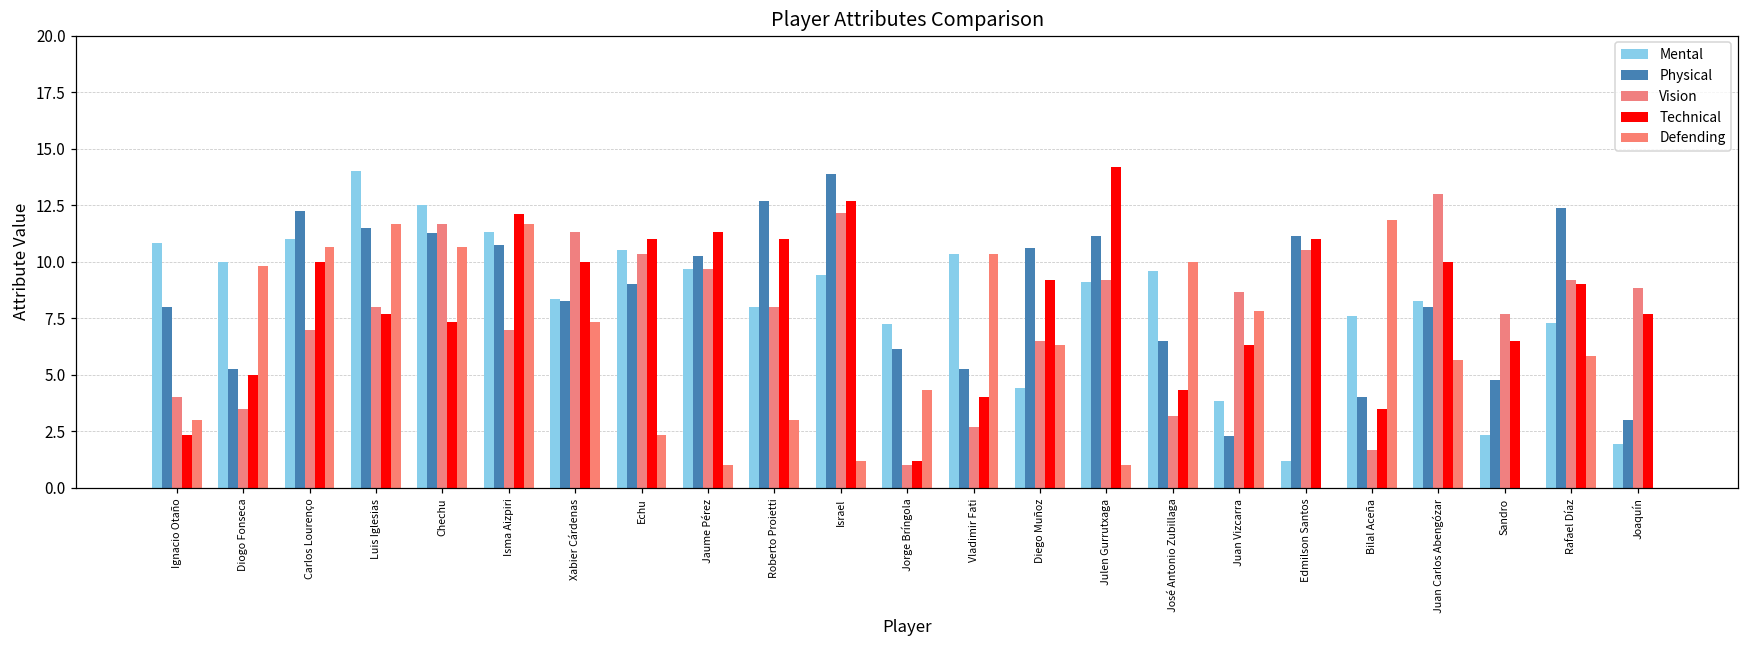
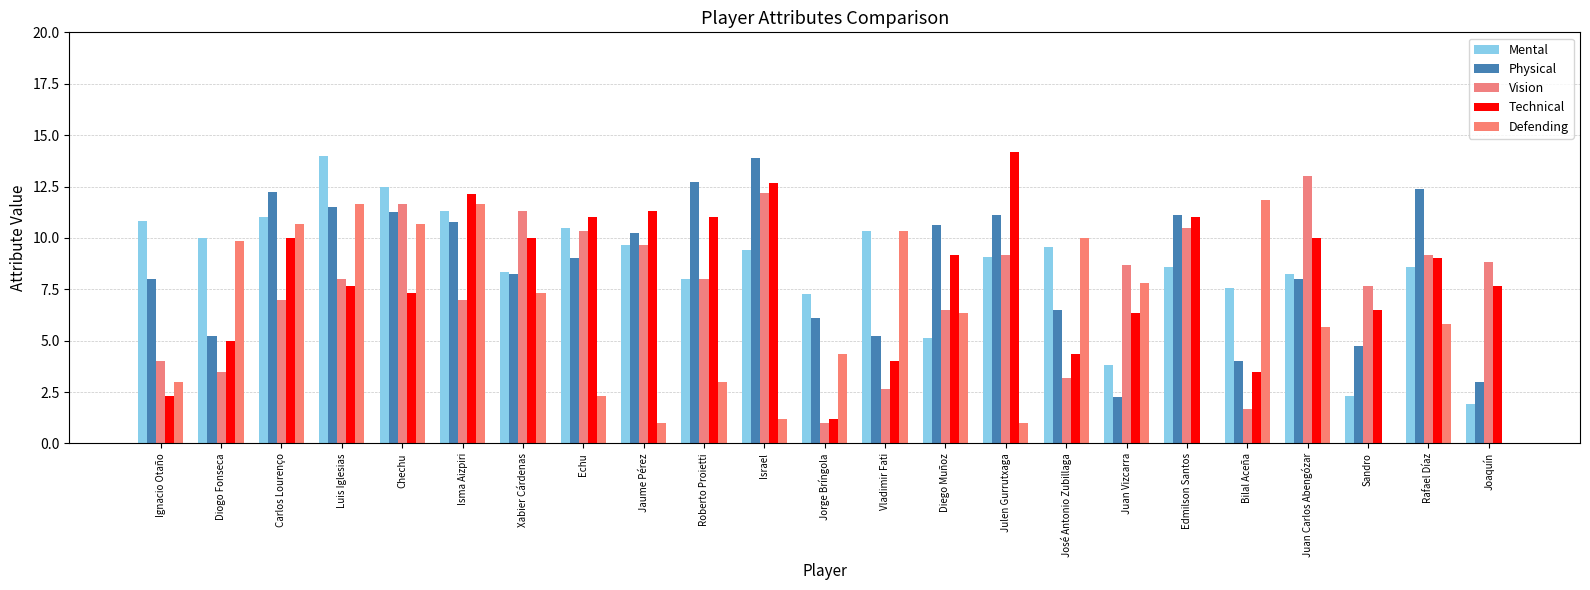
Mental, Diego Muñoz: 4.4 -> 5.2
Mental, Edmilson Santos: 1.2 -> 8.6
Mental, Rafael Díaz: 7.3 -> 8.6
